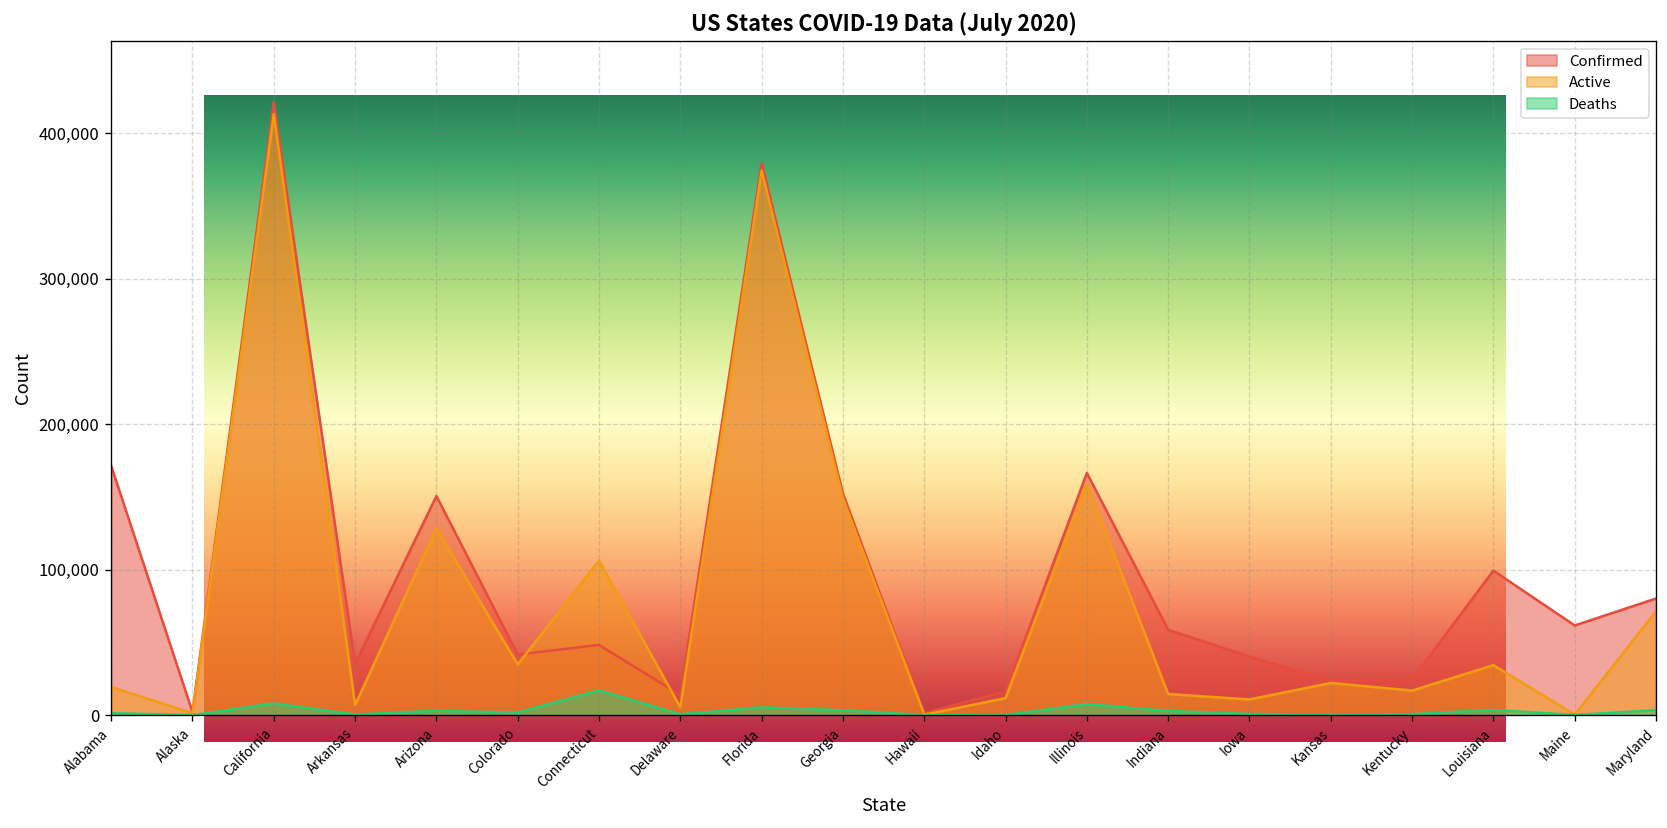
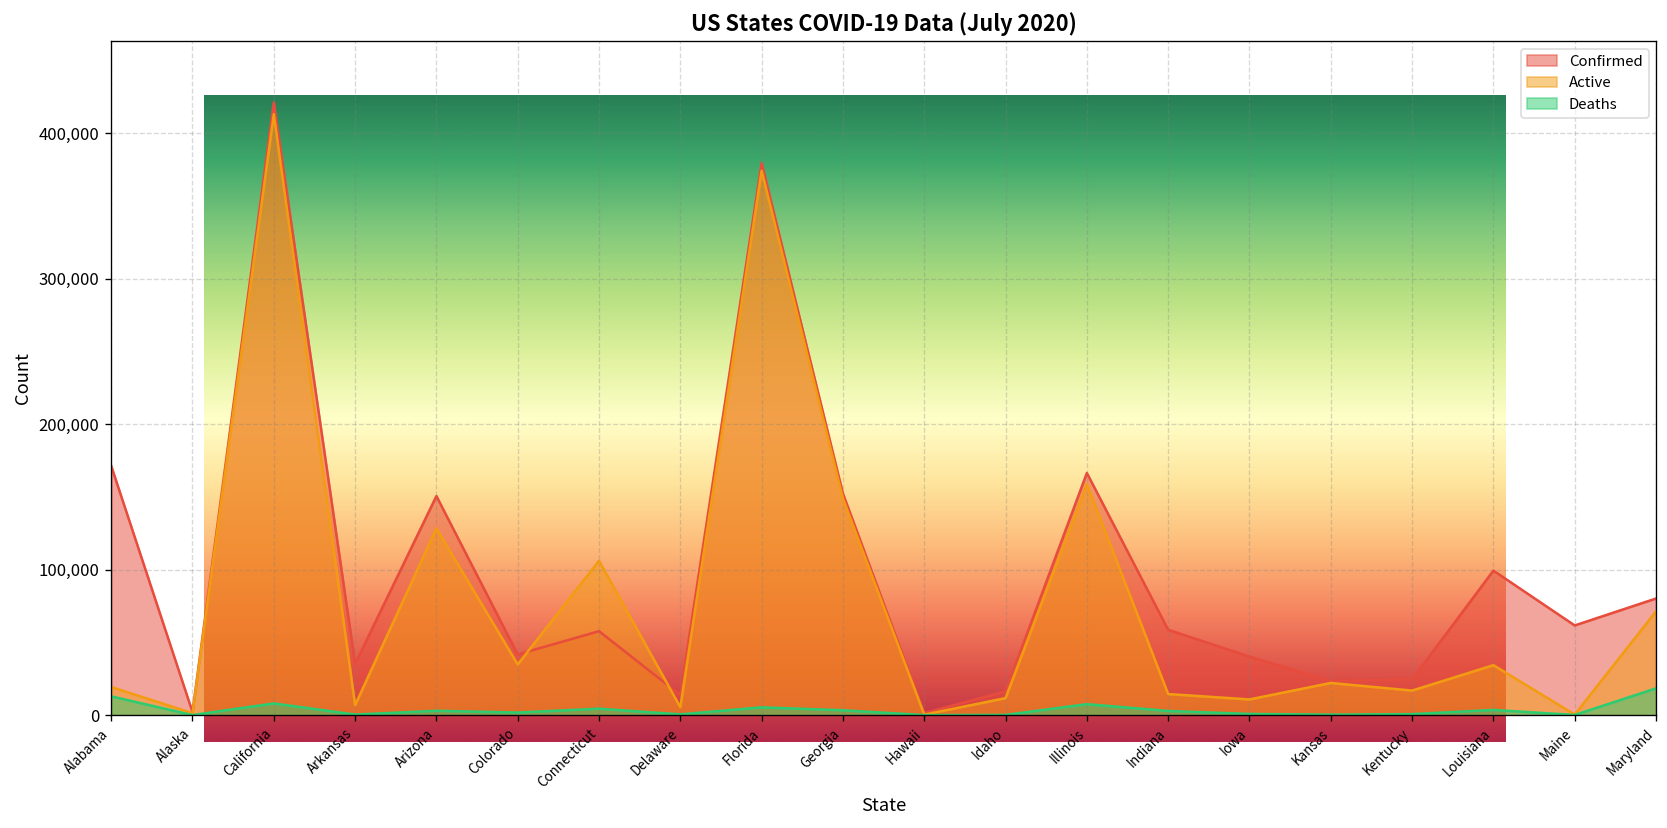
Deaths, Alabama: 1,000 -> 13,000
Confirmed, Connecticut: 48,000 -> 58,000
Deaths, Connecticut: 17,000 -> 4,000
Deaths, Maryland: 3,000 -> 18,000
